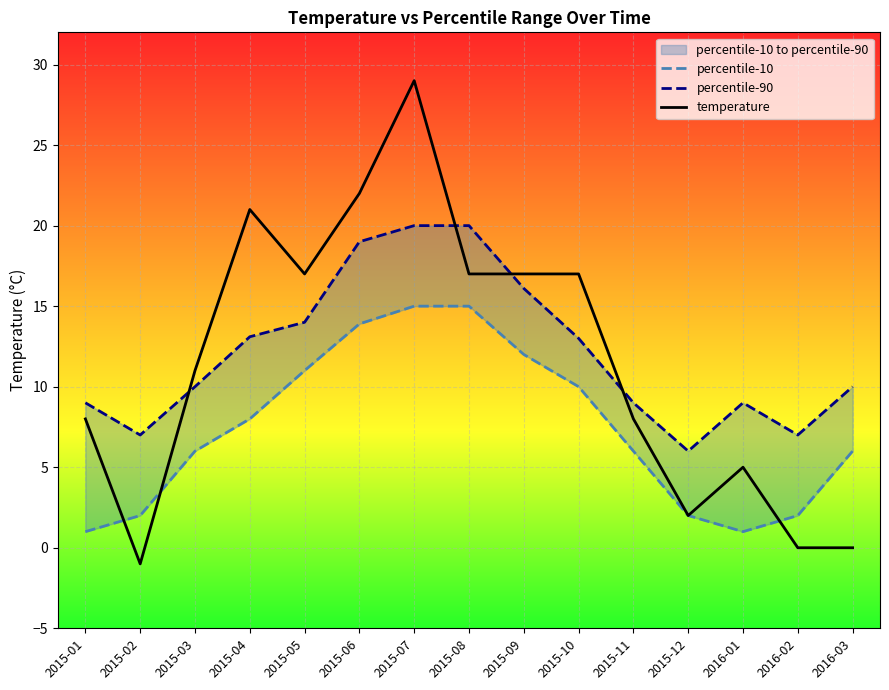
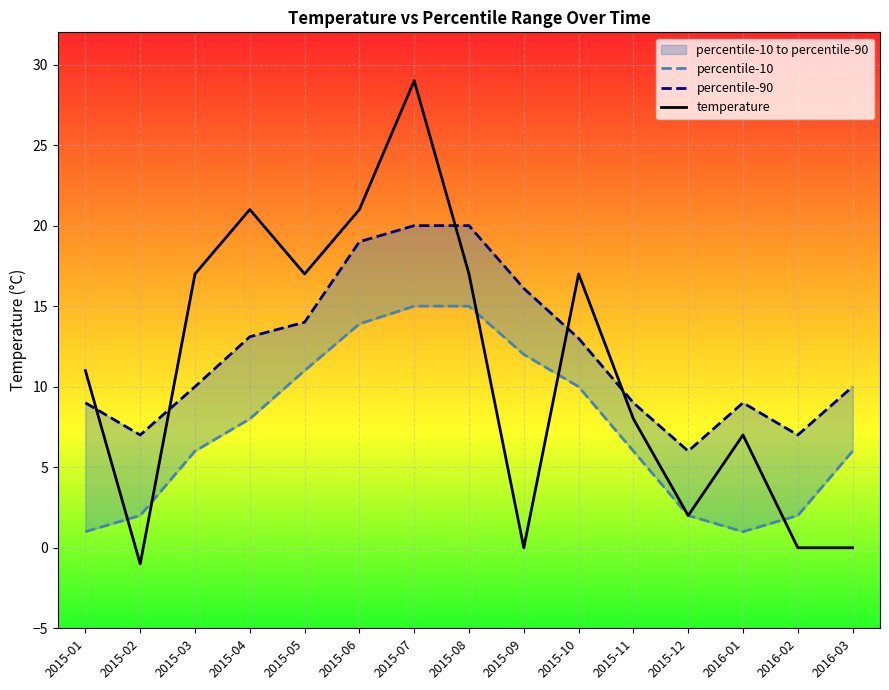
temperature, 2015-01: 8 -> 11
temperature, 2015-03: 11 -> 17
temperature, 2015-06: 22 -> 21
temperature, 2015-09: 17 -> 0
temperature, 2016-01: 5 -> 7
